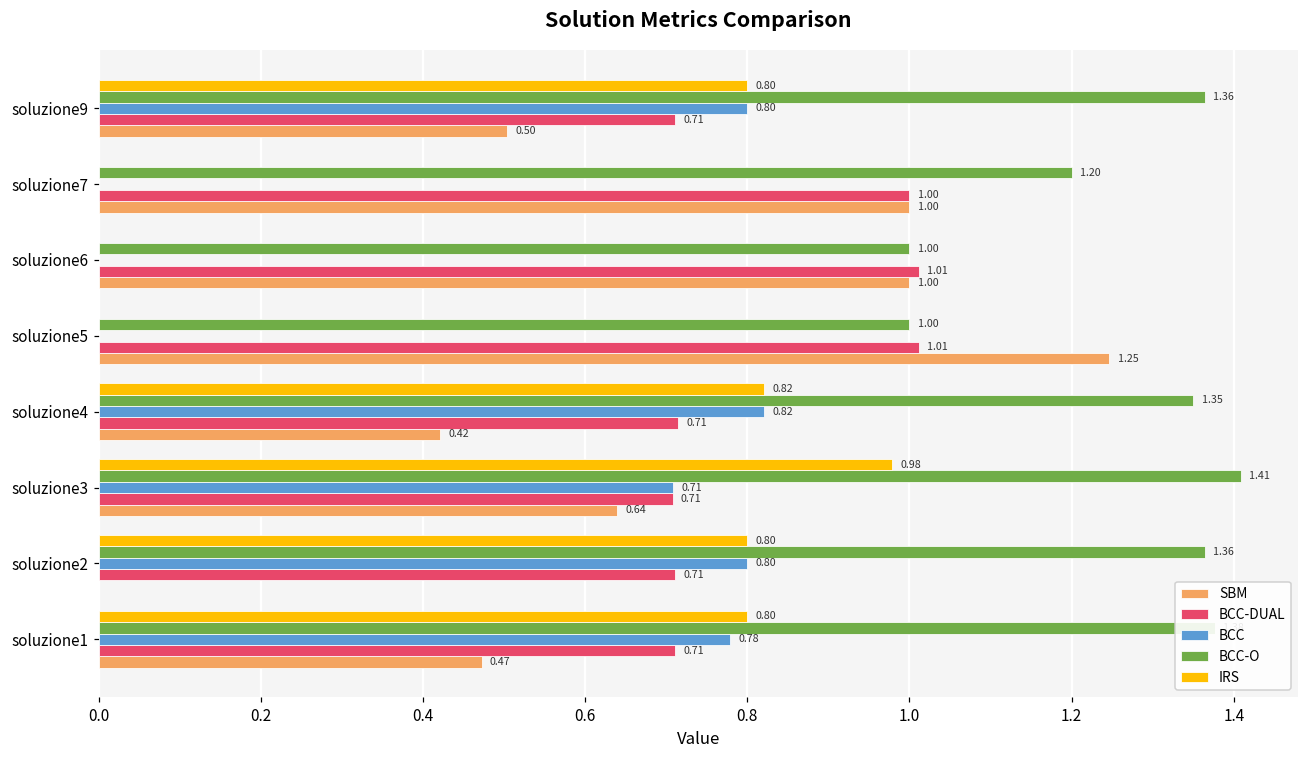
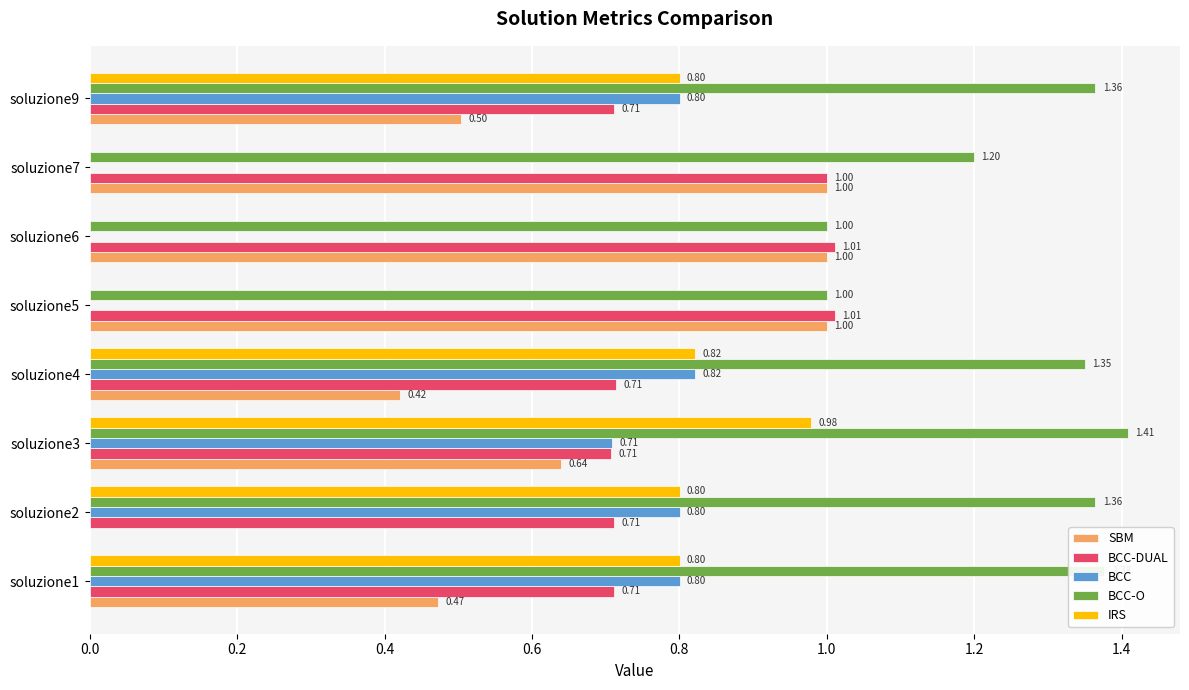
SBM, soluzione5: 1.25 -> 1.00
BCC, soluzione1: 0.78 -> 0.80
